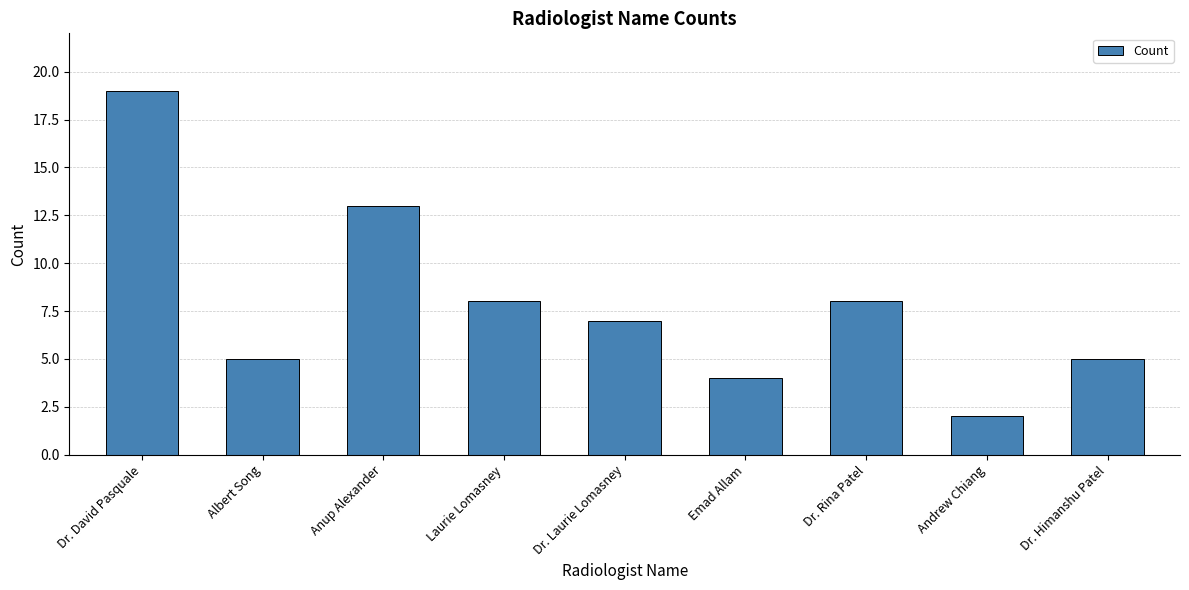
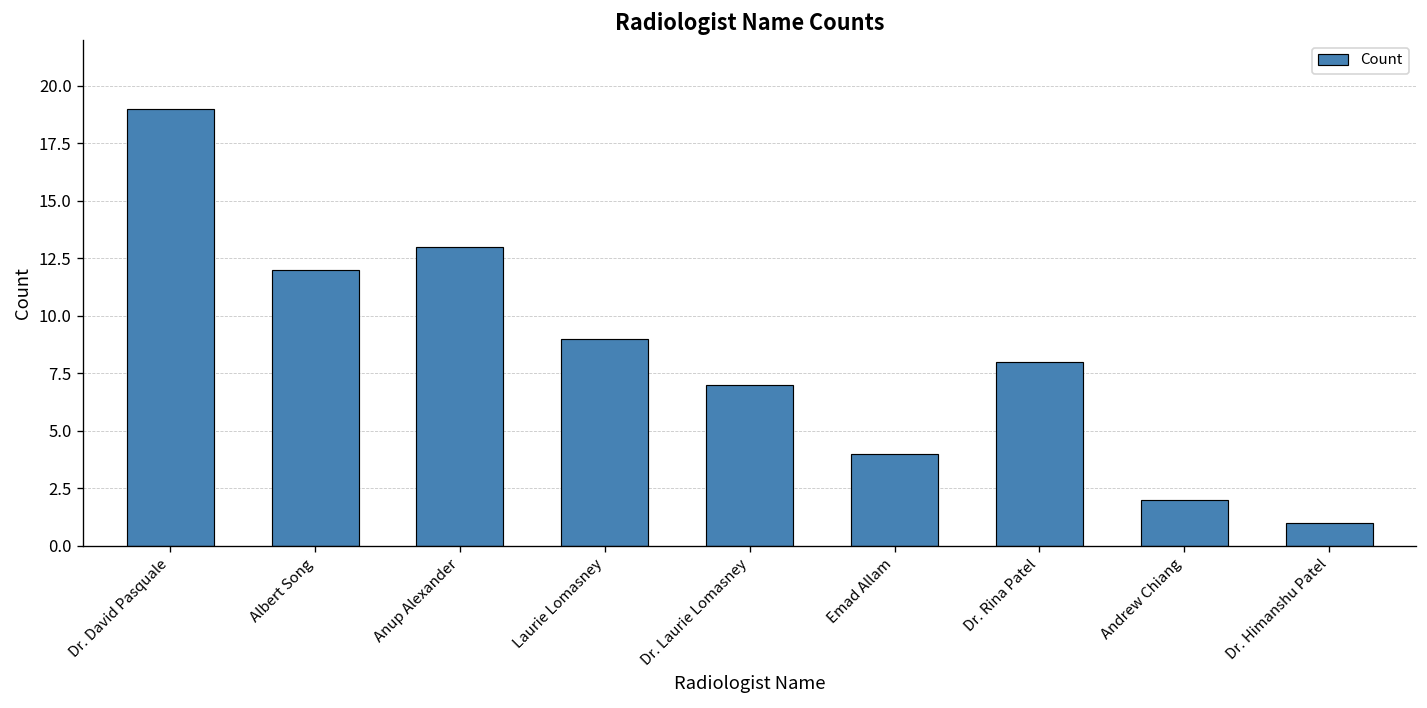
Albert Song: 5 -> 12
Laurie Lomasney: 8 -> 9
Dr. Himanshu Patel: 5 -> 1
